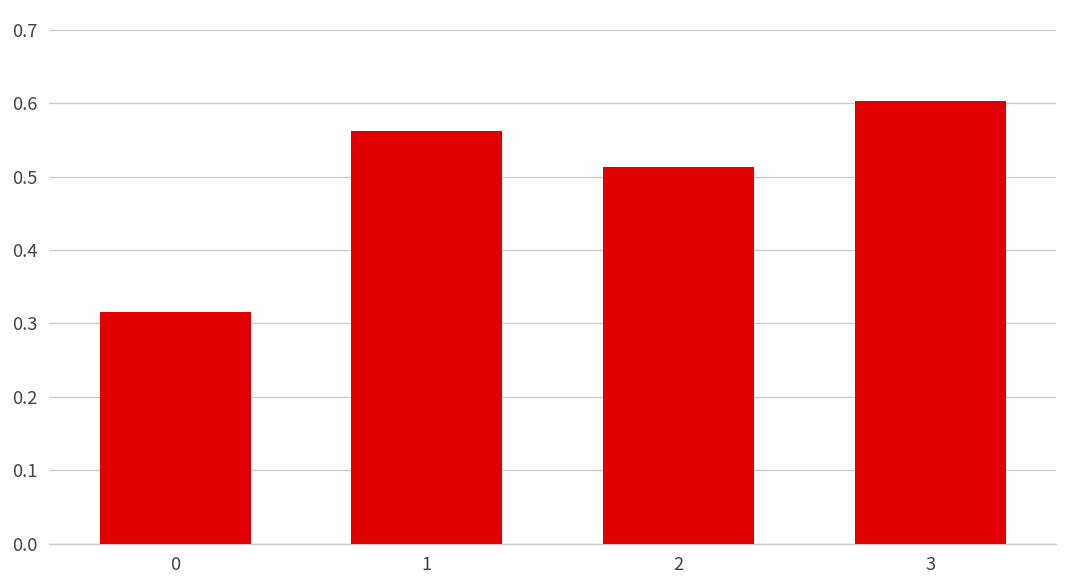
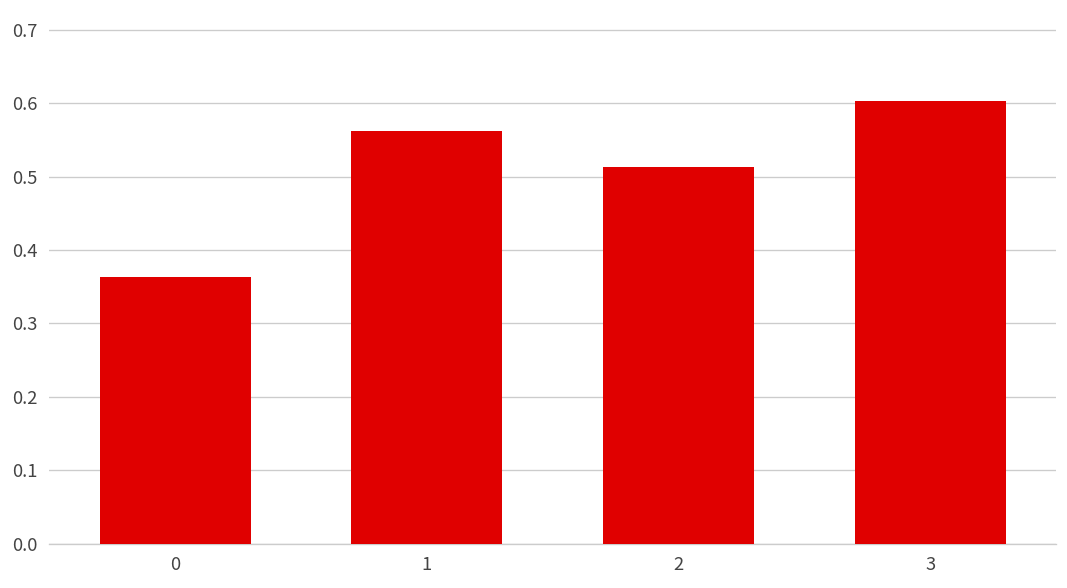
0: 0.32 -> 0.36
